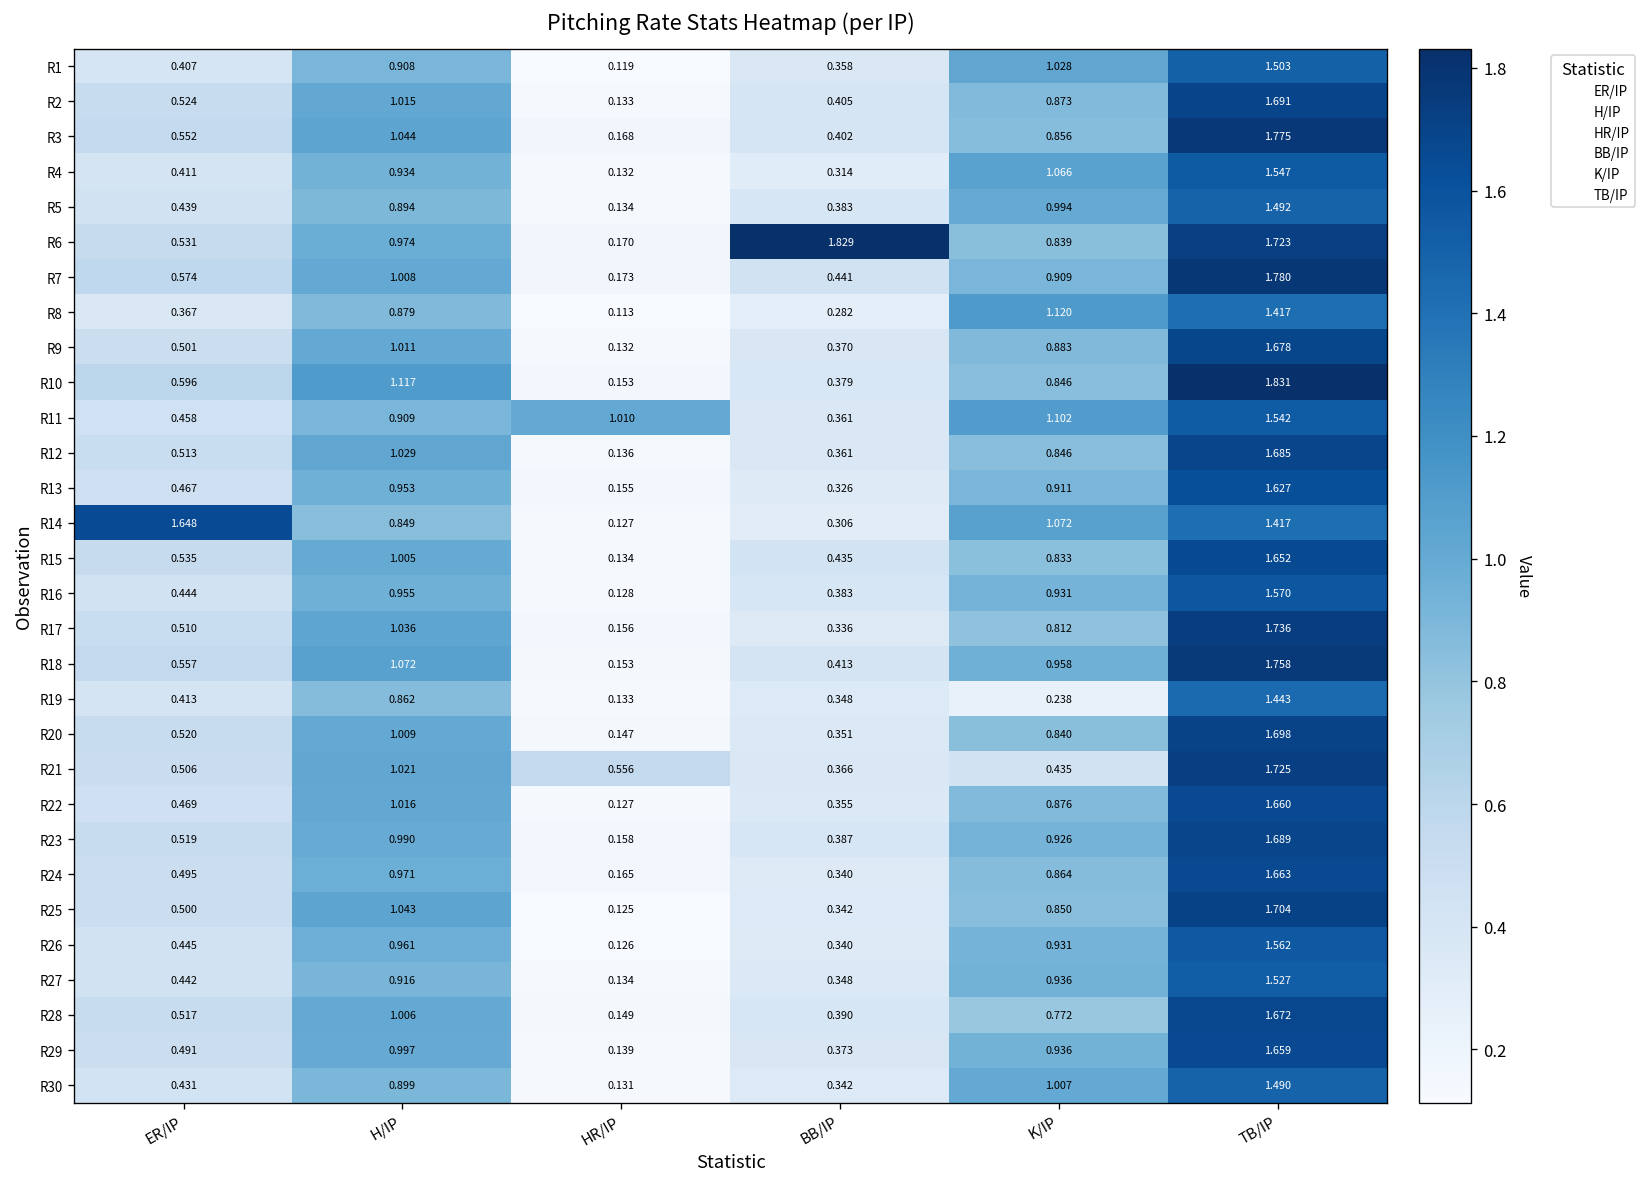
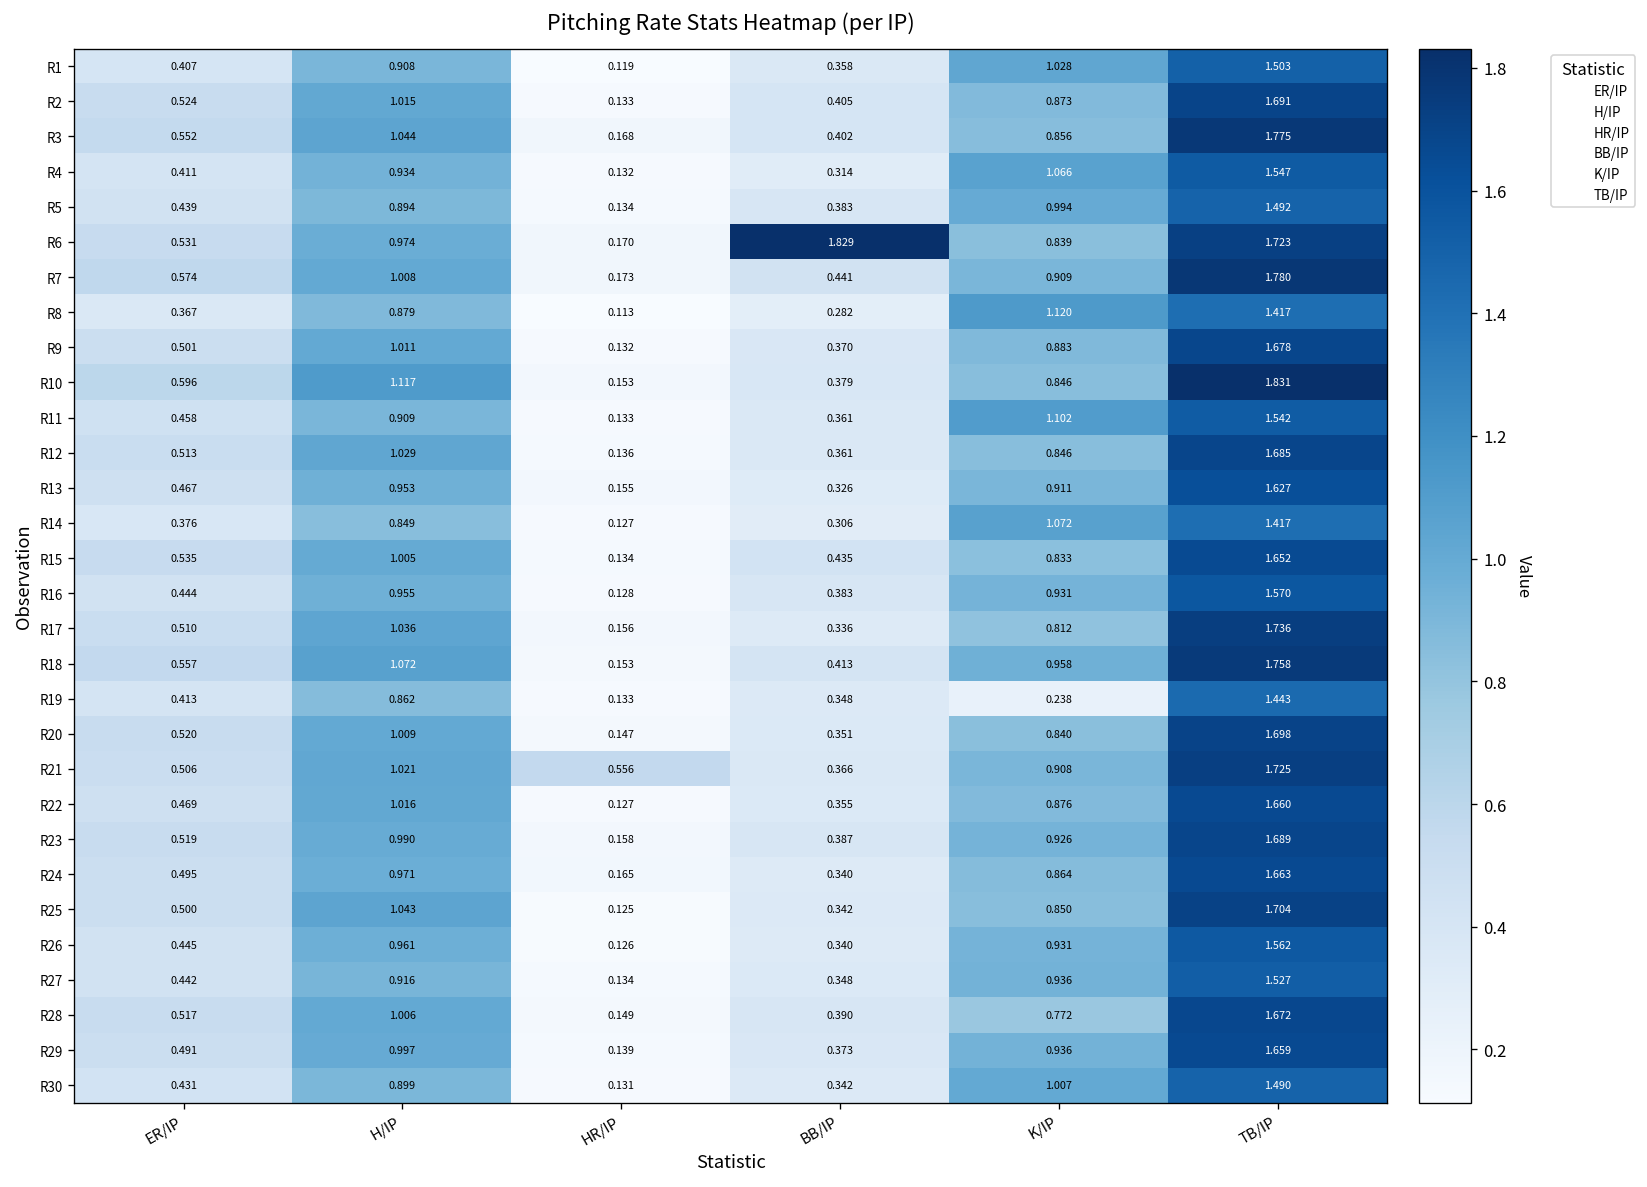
R11, HR/IP: 1.010 -> 0.133
R14, ER/IP: 1.648 -> 0.376
R21, K/IP: 0.435 -> 0.908
